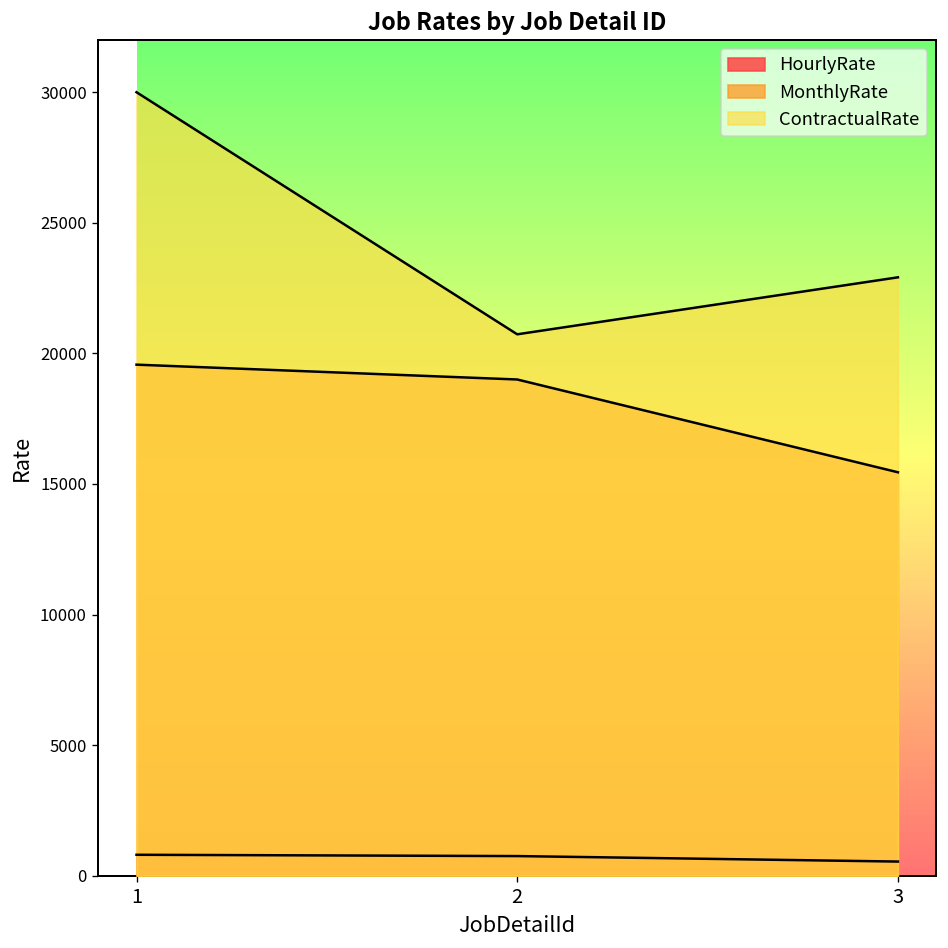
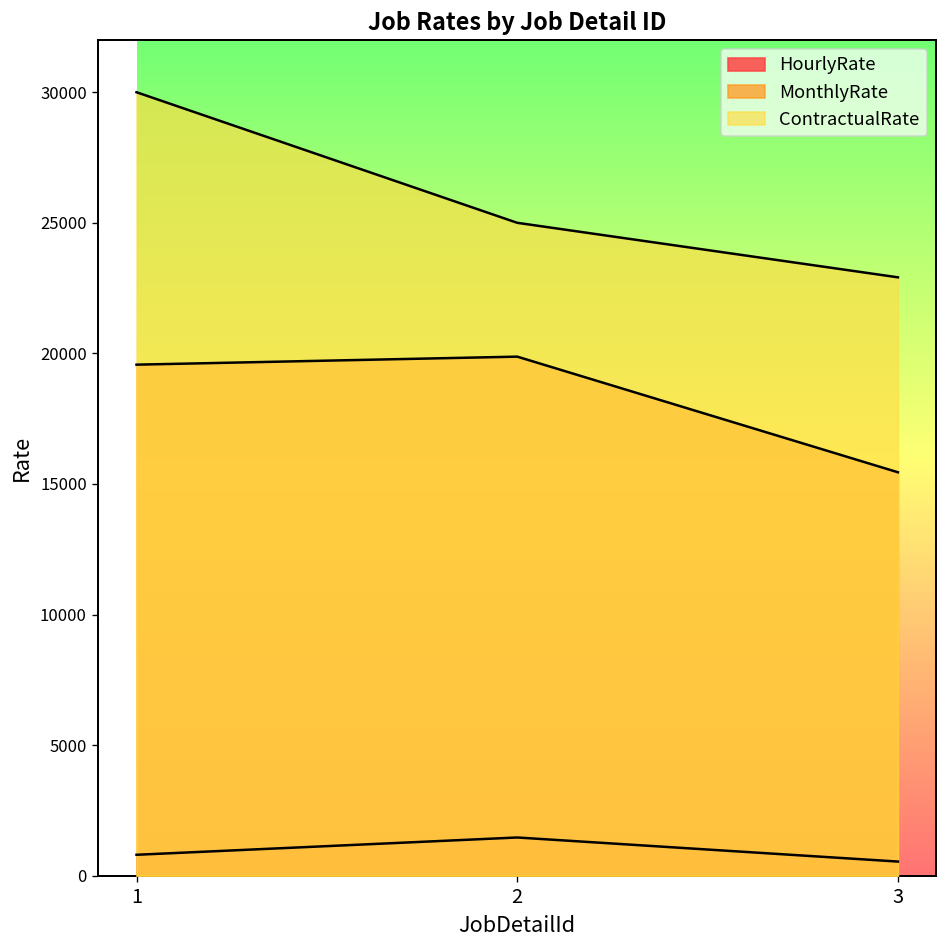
HourlyRate, 2: 800 -> 1500
MonthlyRate, 2: 19000 -> 19900
ContractualRate, 2: 20700 -> 25000
